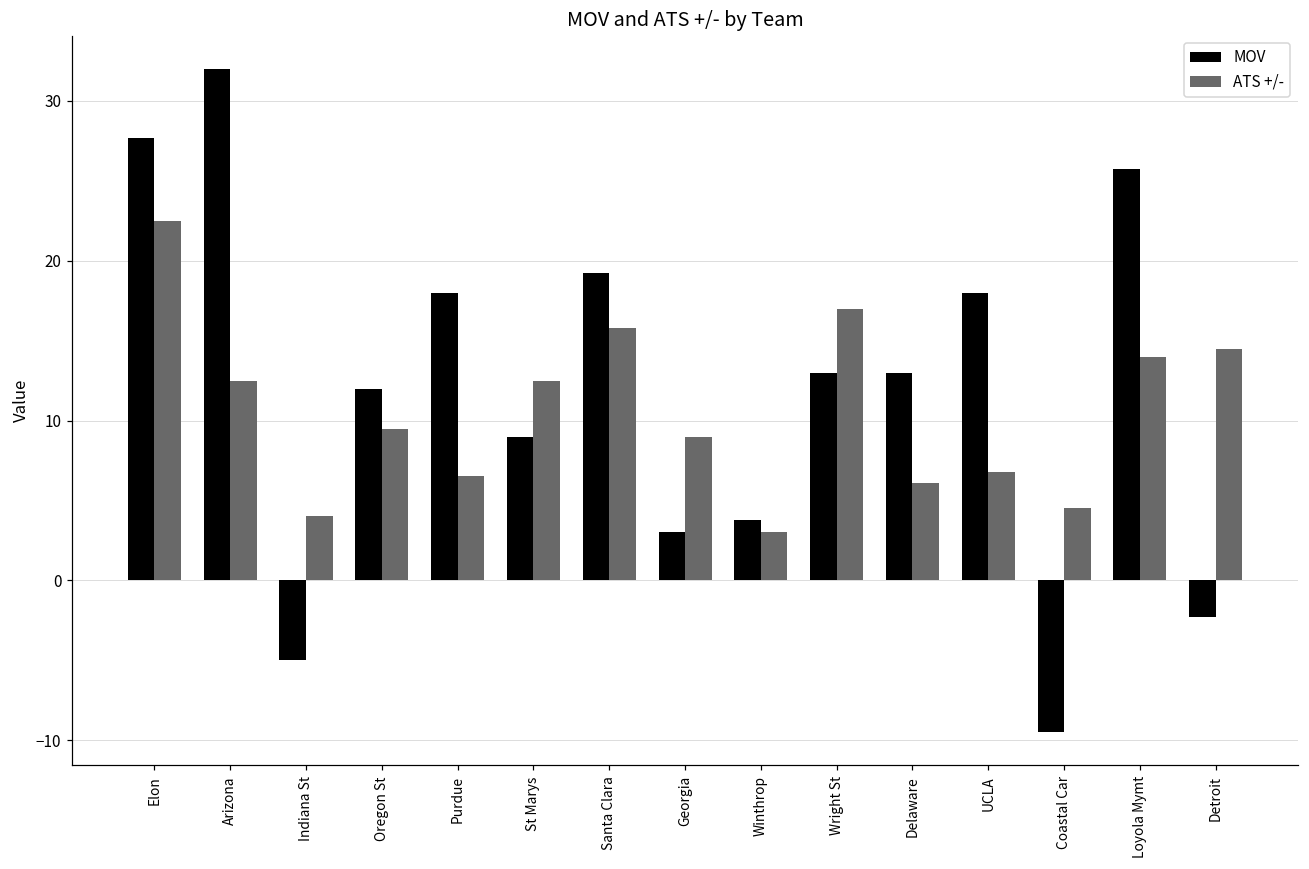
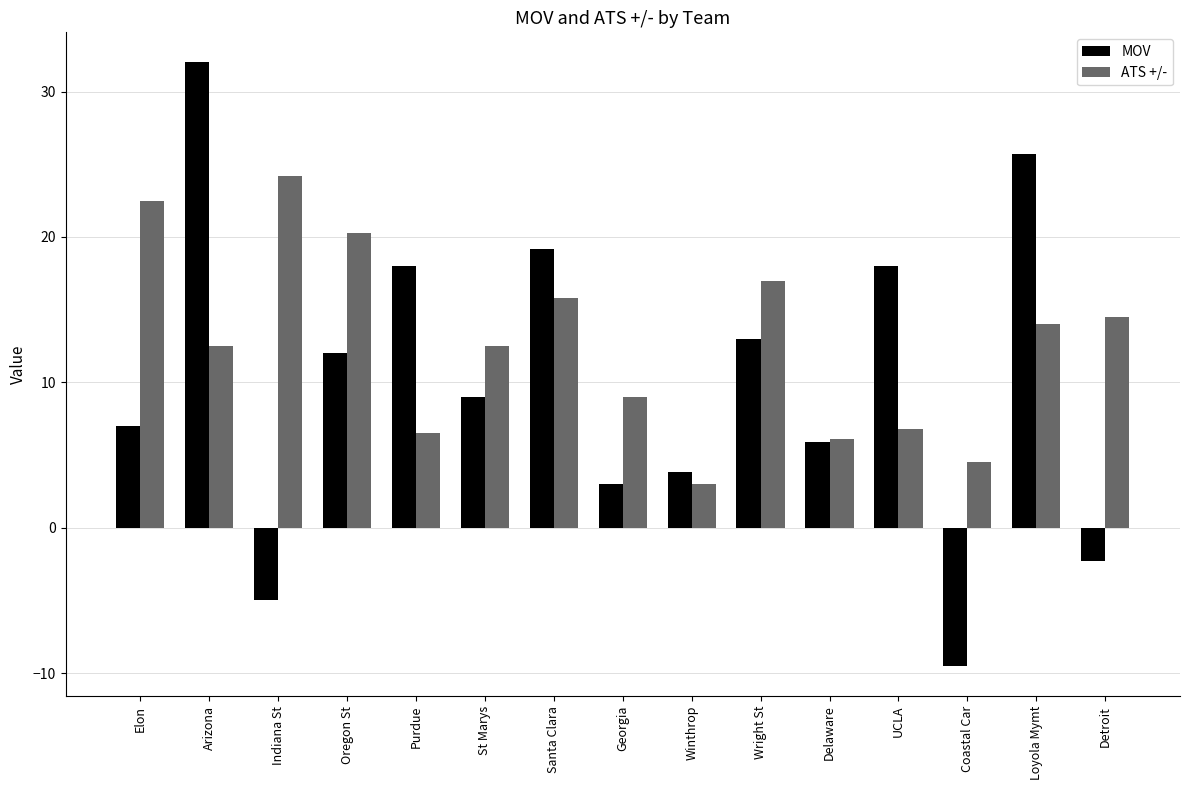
MOV, Elon: 27.7 -> 7.0
ATS +/-, Indiana St: 4.0 -> 24.2
ATS +/-, Oregon St: 9.5 -> 20.3
MOV, Delaware: 13.0 -> 5.9
